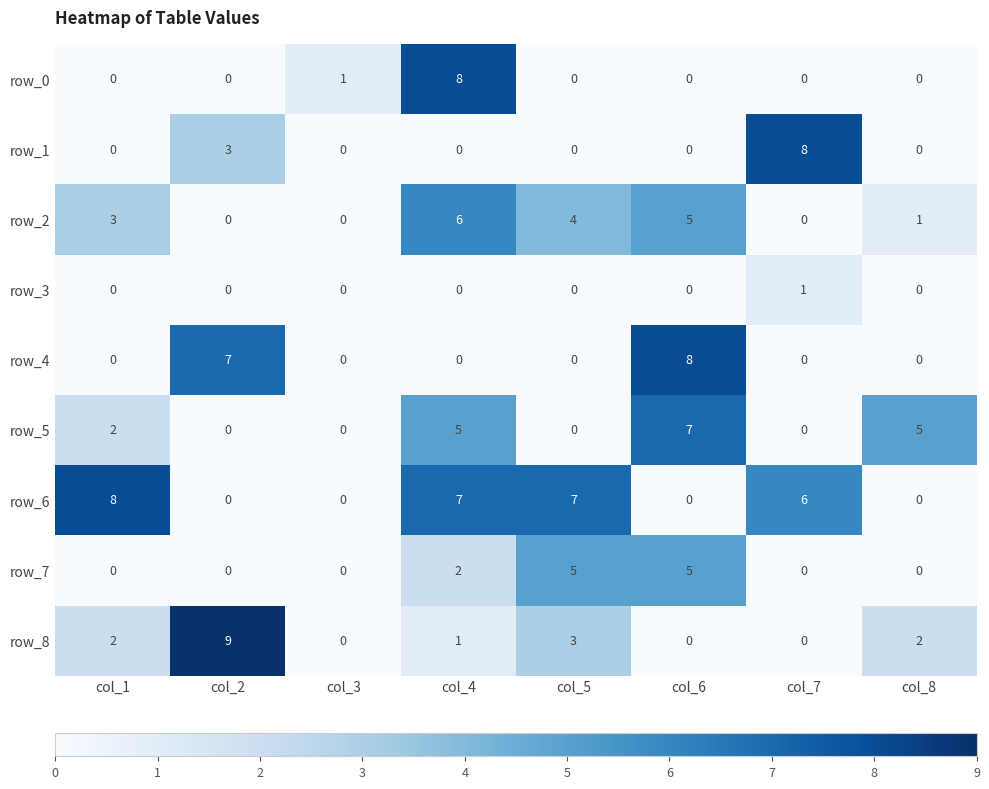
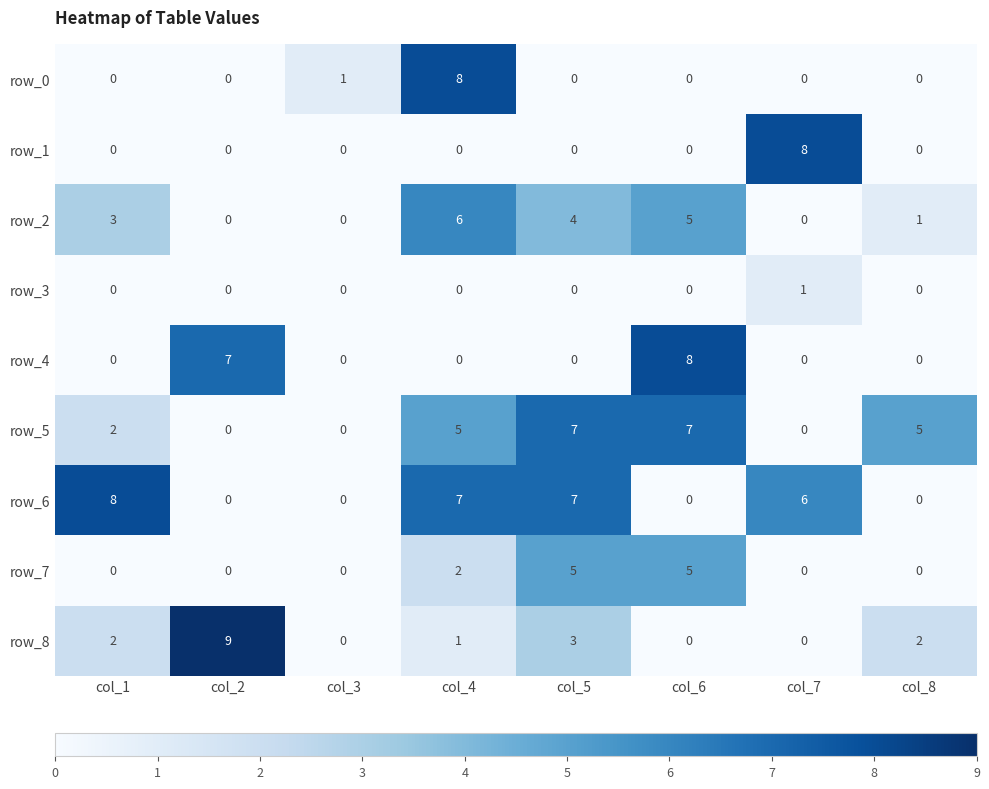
row_1, col_2: 3 -> 0
row_5, col_5: 0 -> 7
